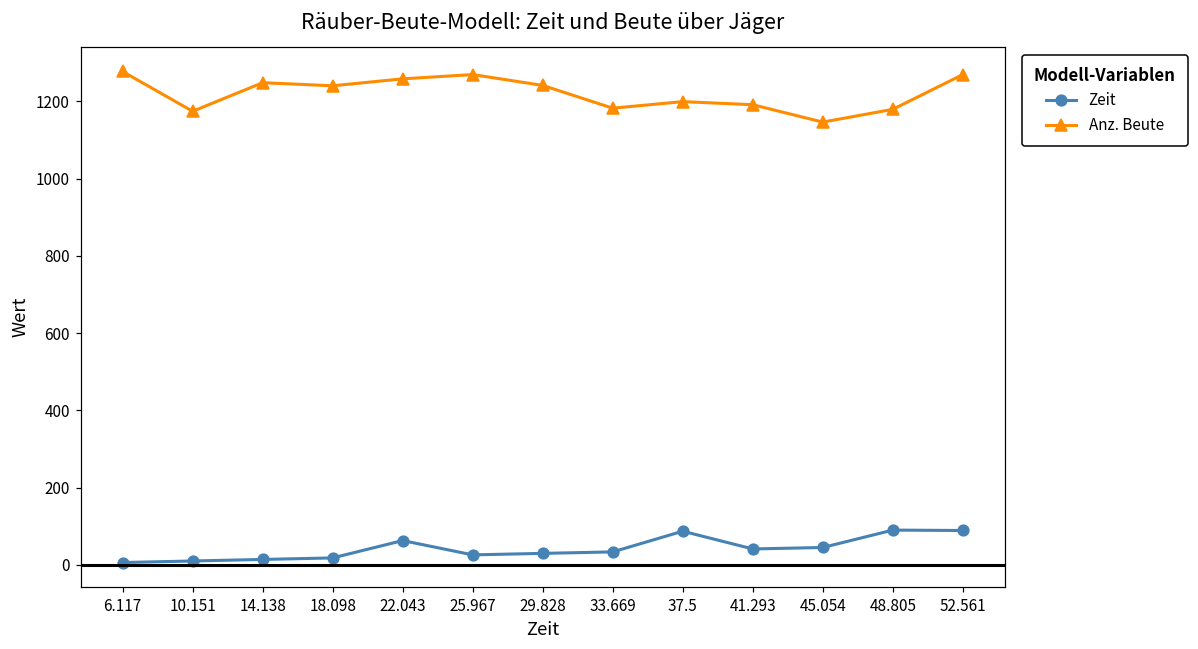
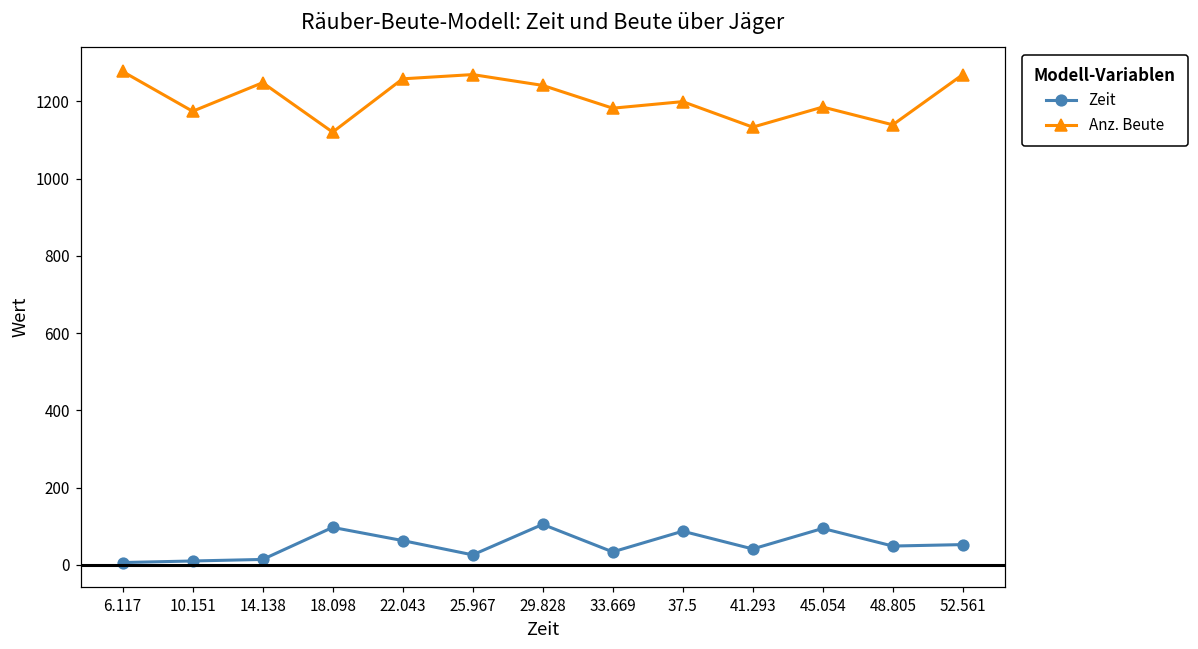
Zeit, 18.098: 20 -> 100
Anz. Beute, 18.098: 1240 -> 1120
Zeit, 29.828: 30 -> 100
Anz. Beute, 41.293: 1190 -> 1130
Zeit, 45.054: 50 -> 90
Anz. Beute, 45.054: 1150 -> 1190
Zeit, 48.805: 90 -> 50
Anz. Beute, 48.805: 1180 -> 1140
Zeit, 52.561: 90 -> 50
